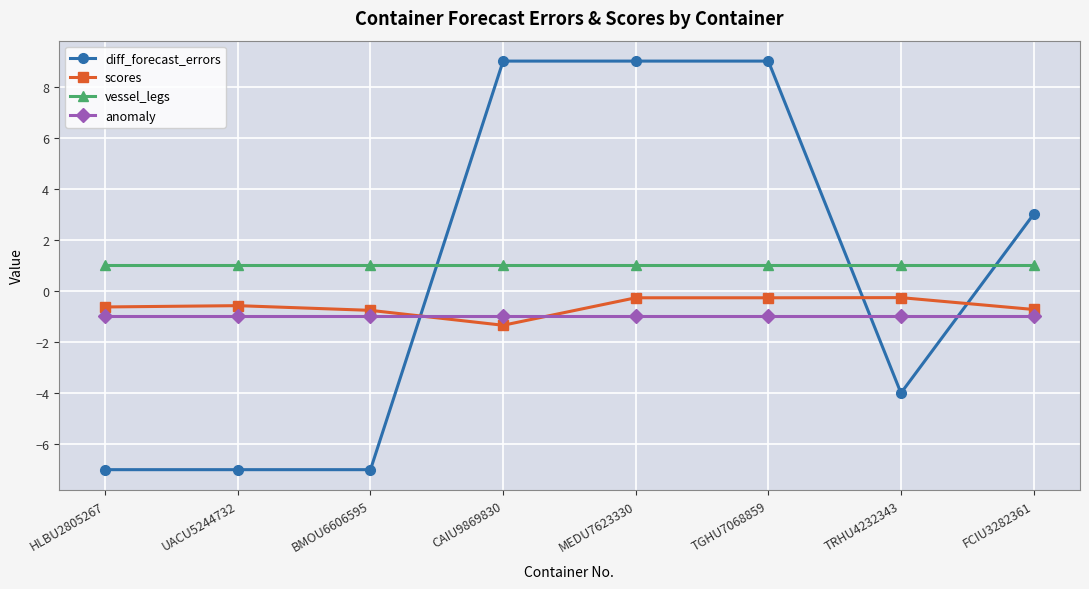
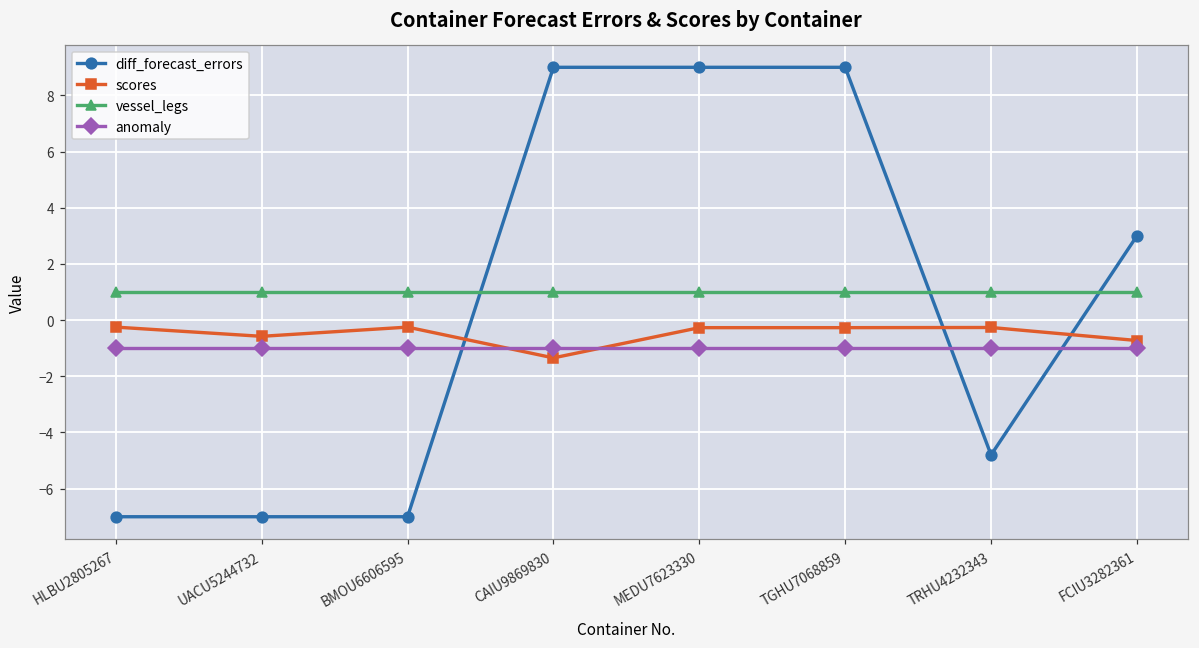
scores, HLBU2805267: -0.6 -> -0.2
scores, BMOU6606595: -0.8 -> -0.2
diff_forecast_errors, TRHU4232343: -4.0 -> -4.8
